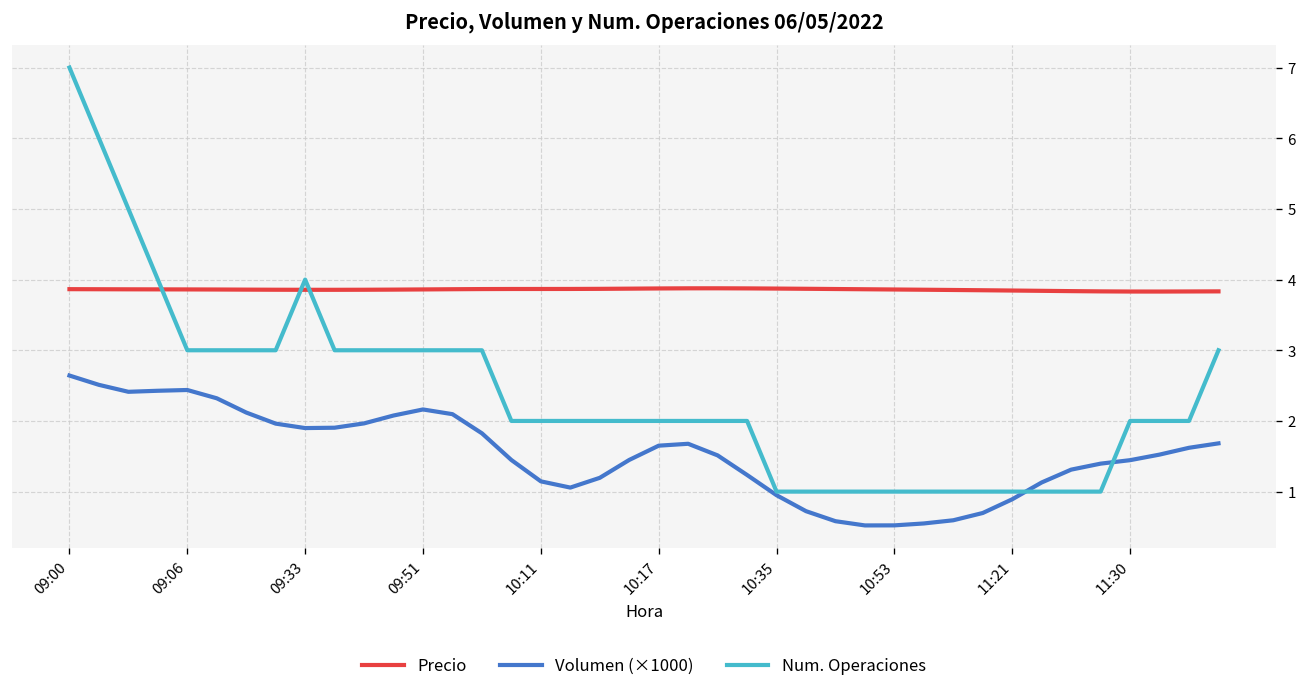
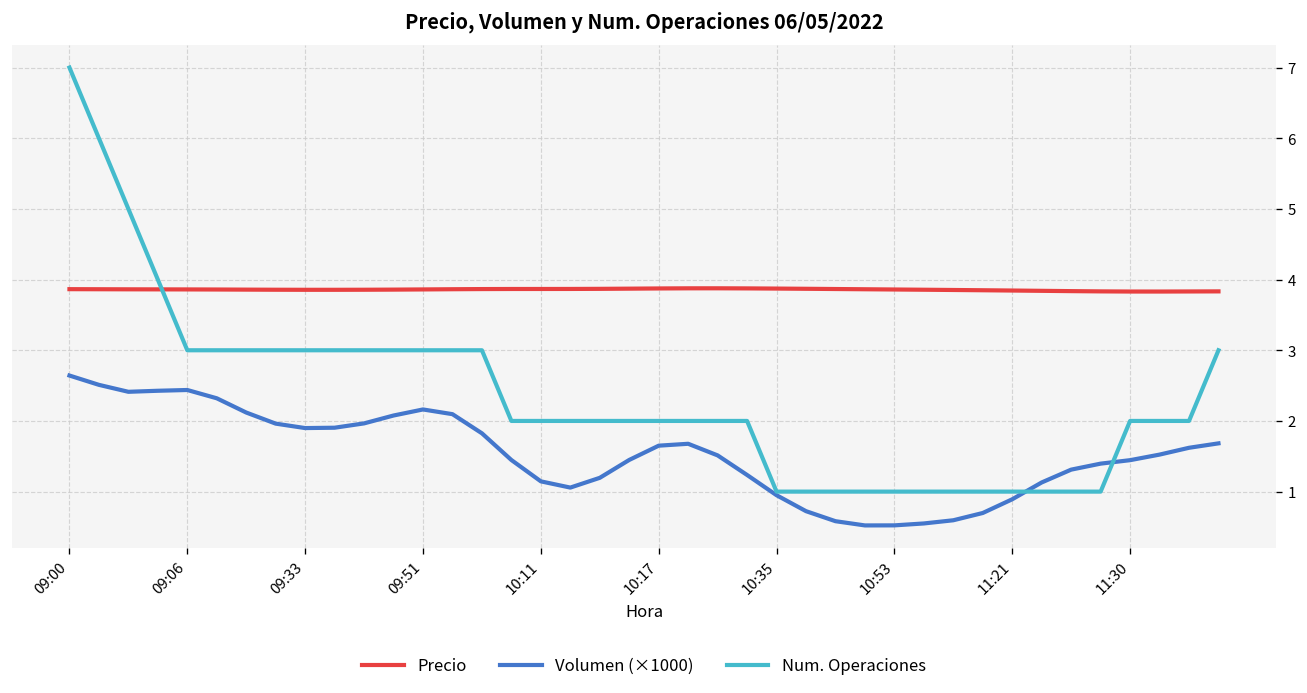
Num. Operaciones, 09:33: 4 -> 3
